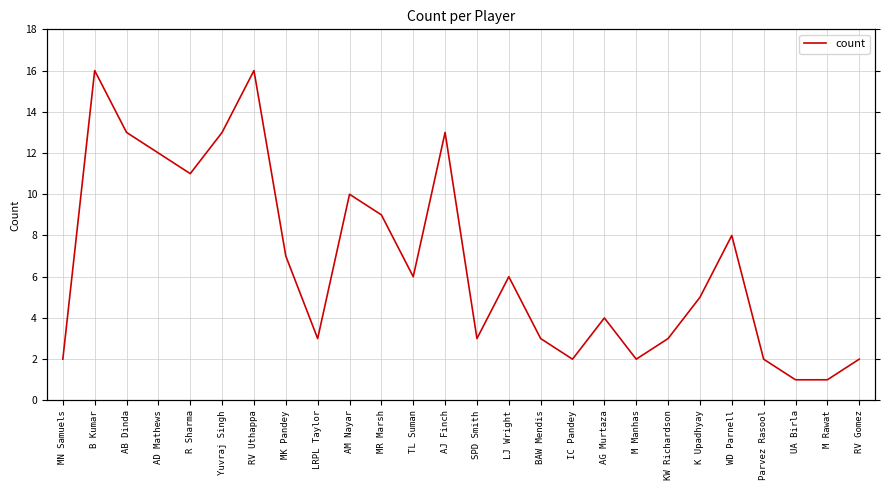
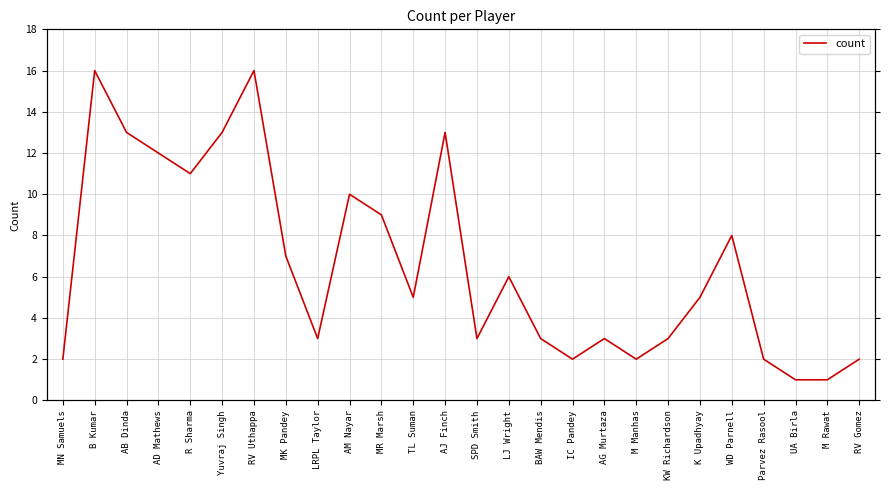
TL Suman: 6 -> 5
AG Murtaza: 4 -> 3
